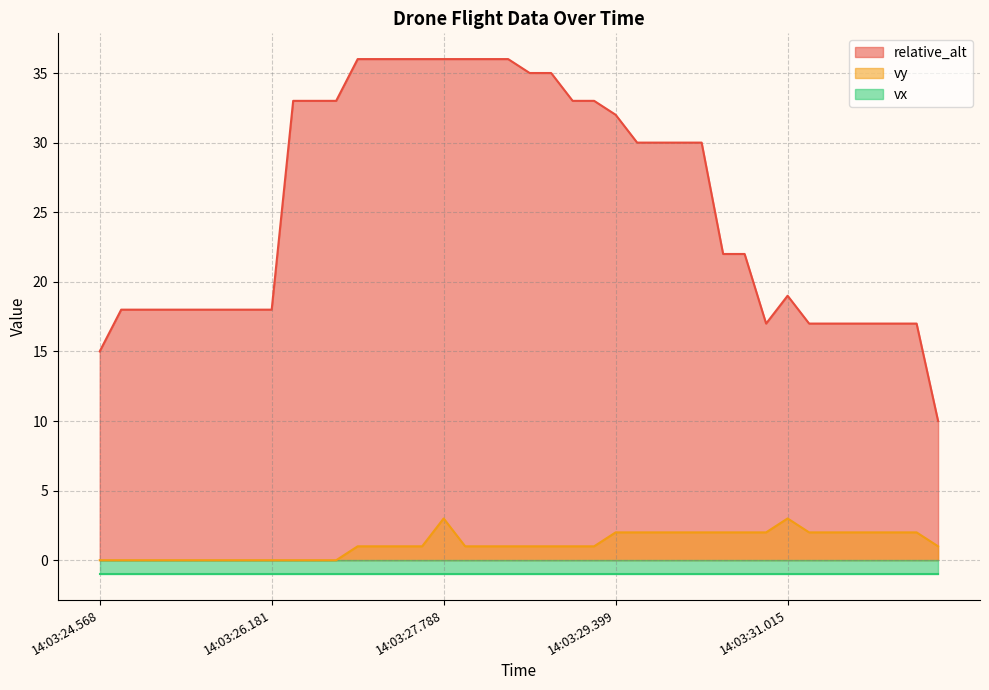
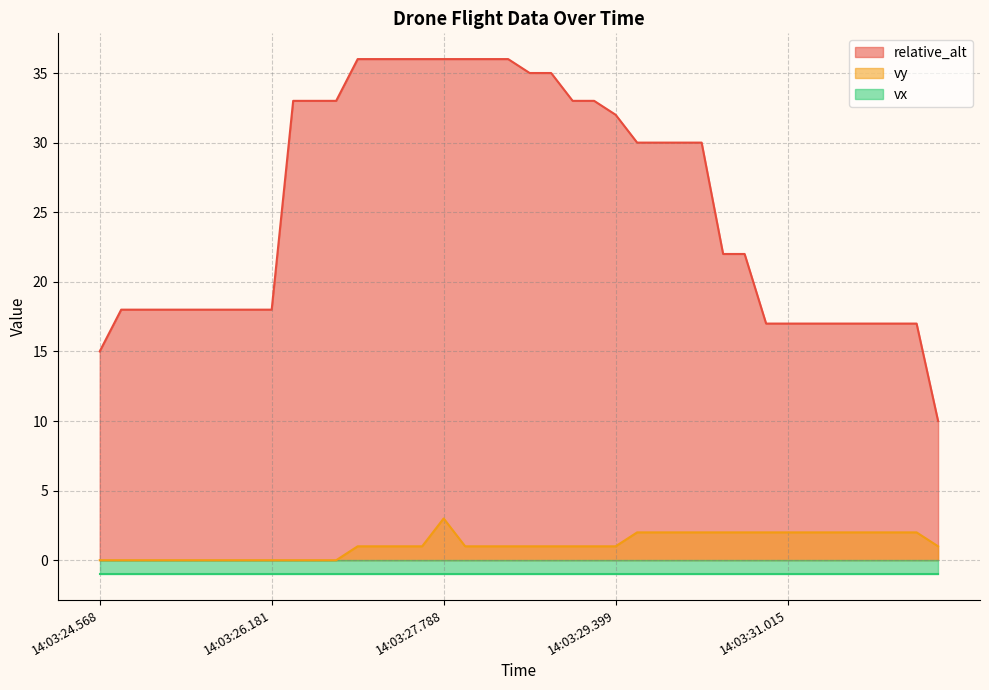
vy, 14:03:29.399: 2 -> 1
relative_alt, 14:03:31.015: 19 -> 17
vy, 14:03:31.015: 3 -> 2
